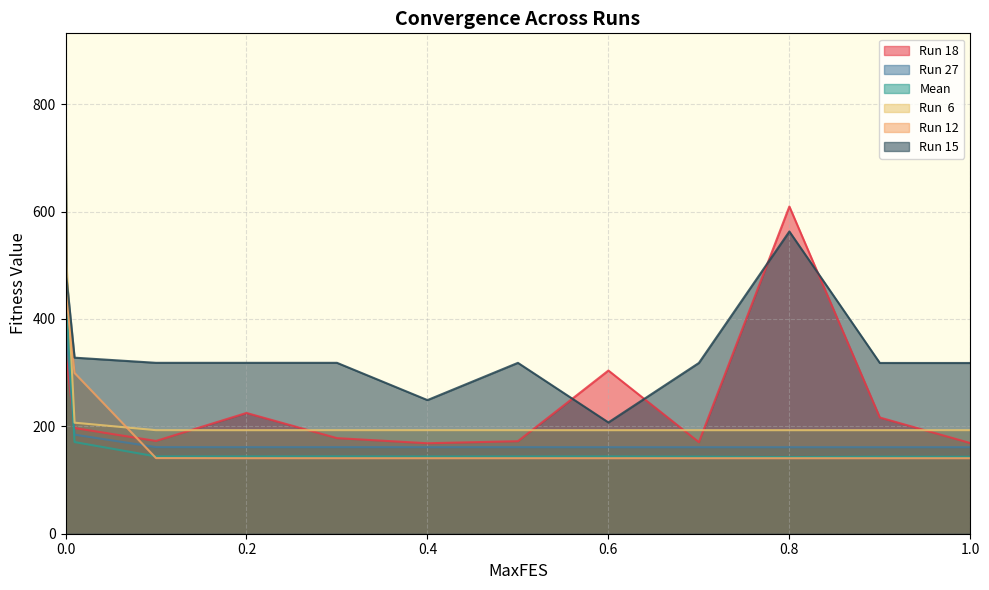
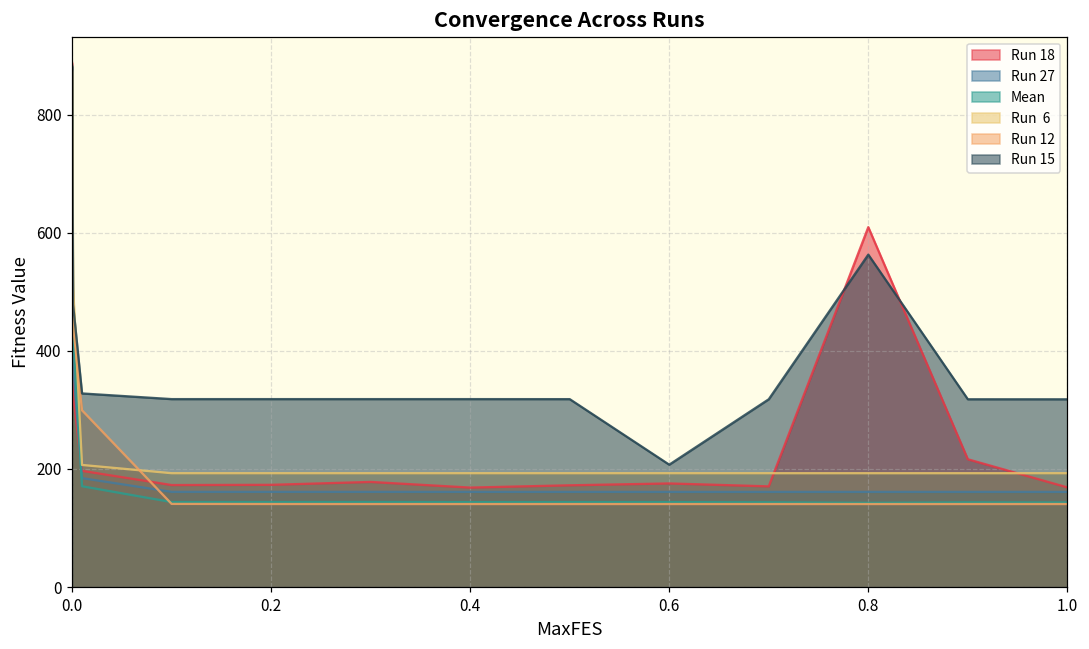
Run 18, 0.2: 220 -> 170
Run 15, 0.4: 250 -> 320
Run 18, 0.6: 300 -> 180
